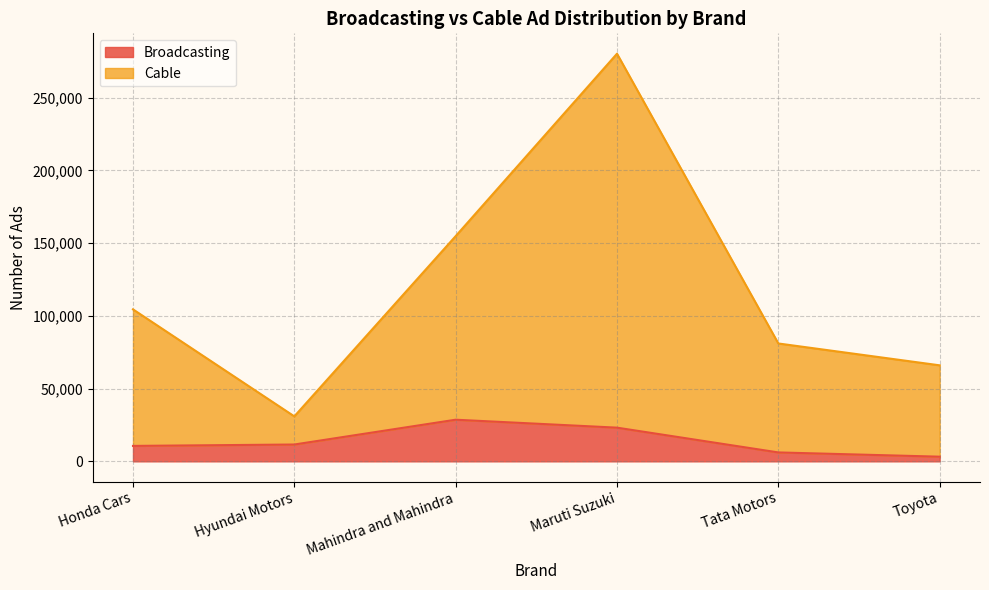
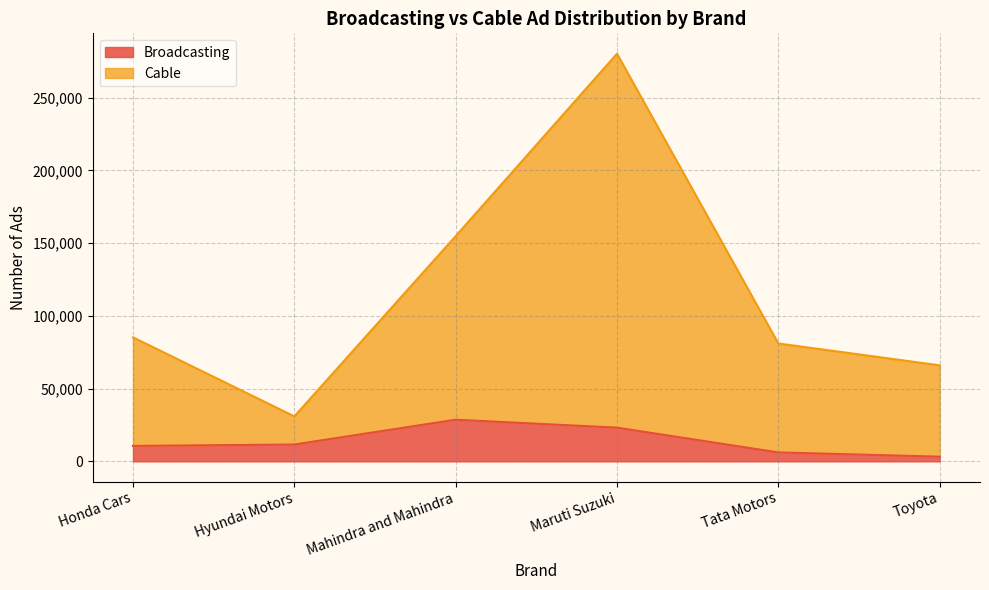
Cable, Honda Cars: 94,000 -> 75,000
